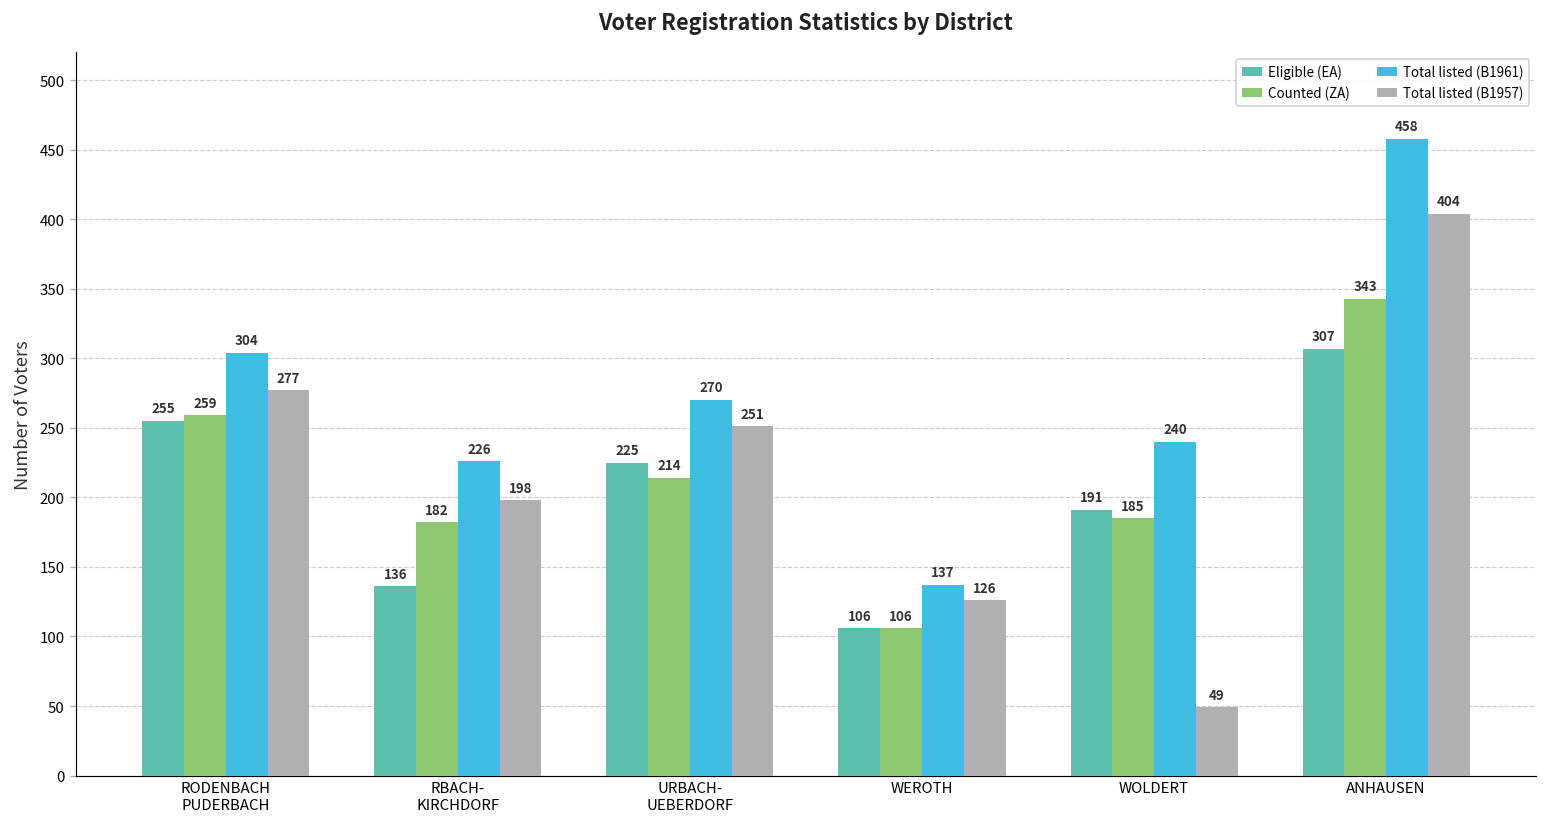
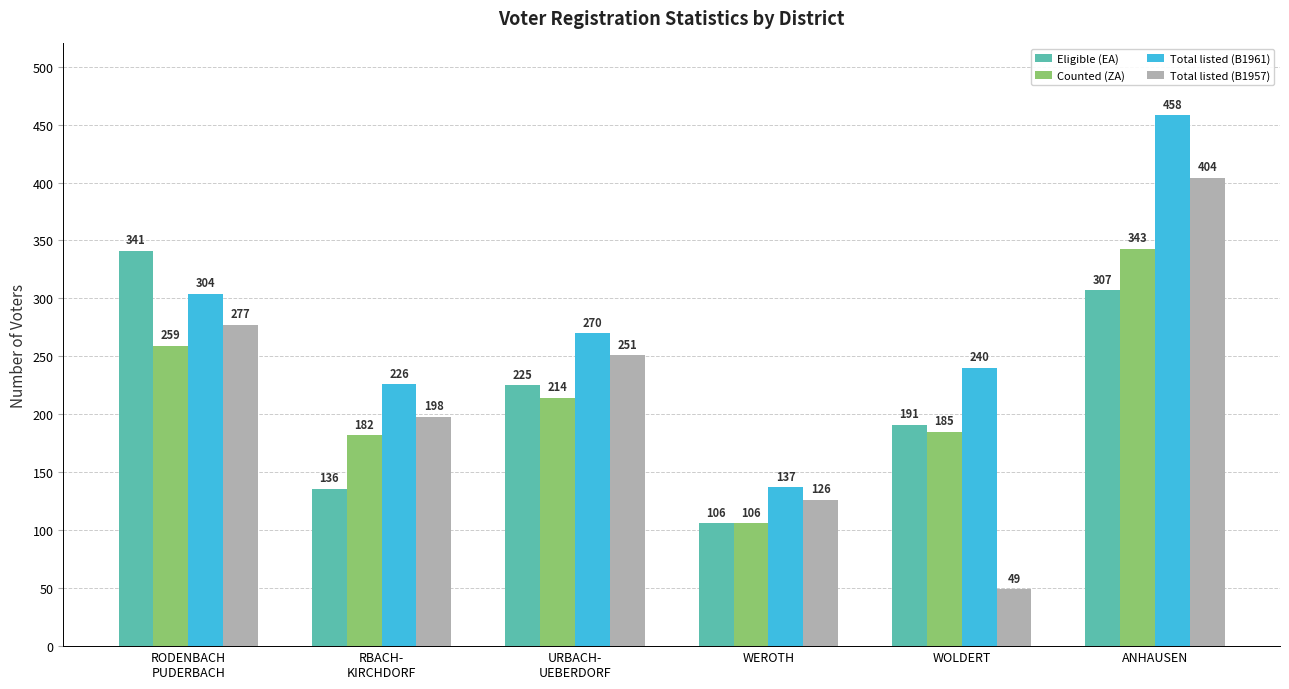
Eligible (EA), RODENBACH PUDERBACH: 255 -> 341
